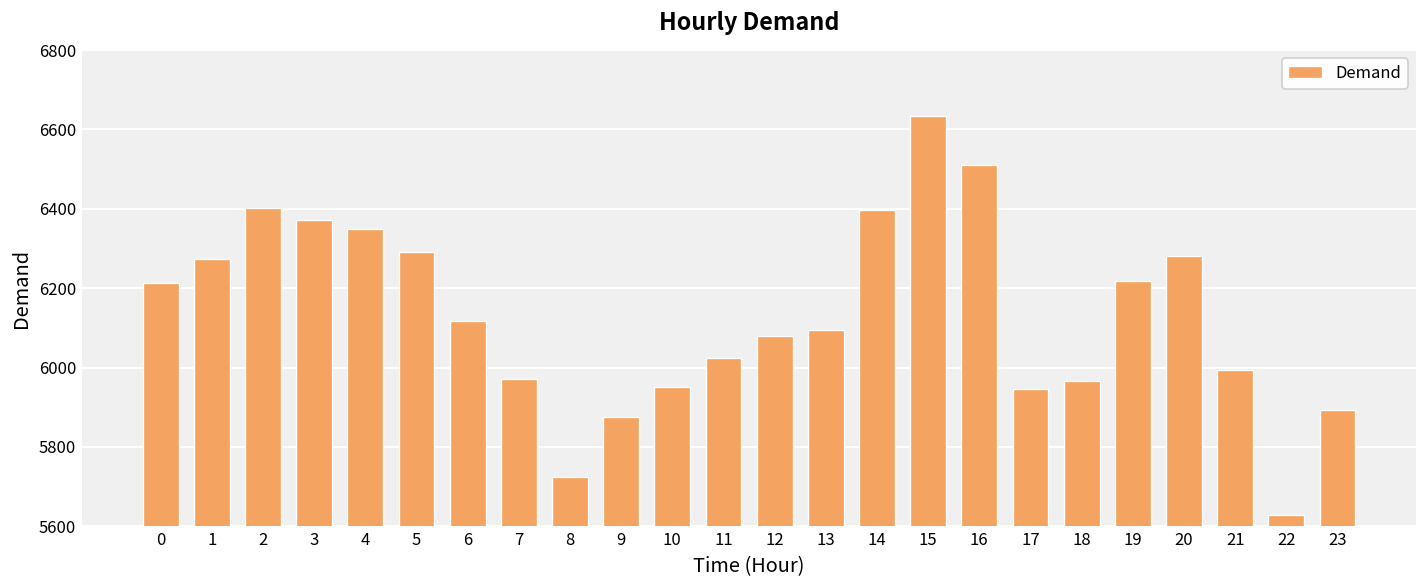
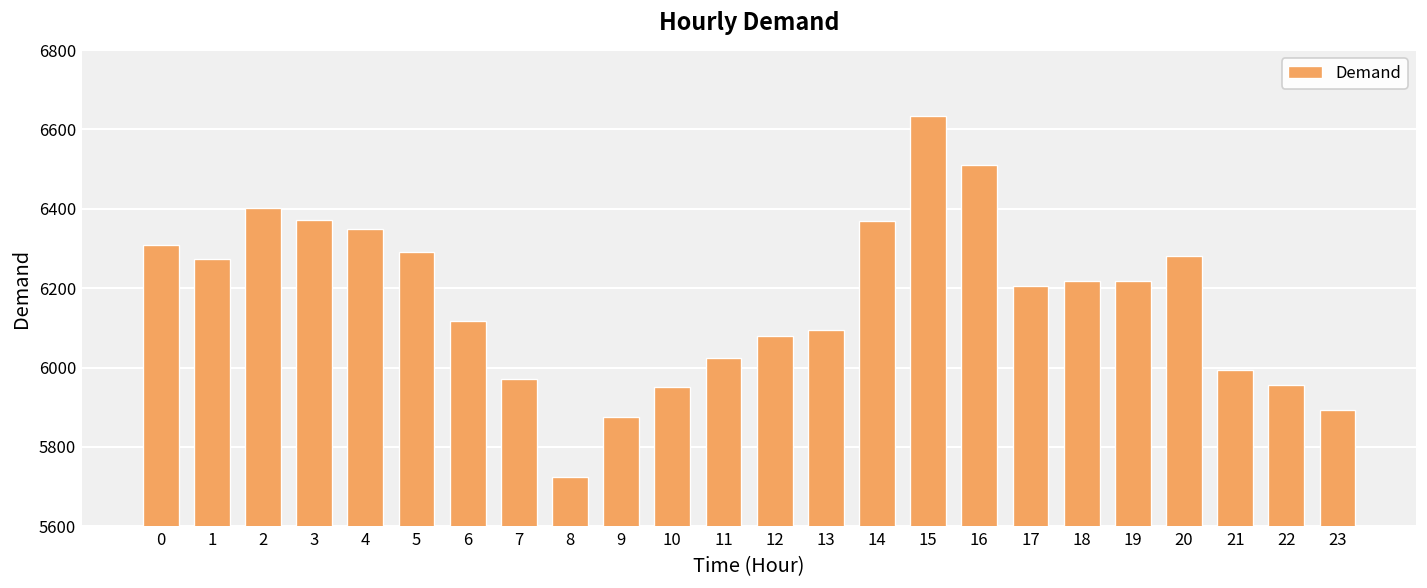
0: 6210 -> 6310
14: 6400 -> 6370
17: 5950 -> 6210
18: 5970 -> 6220
22: 5630 -> 5960
